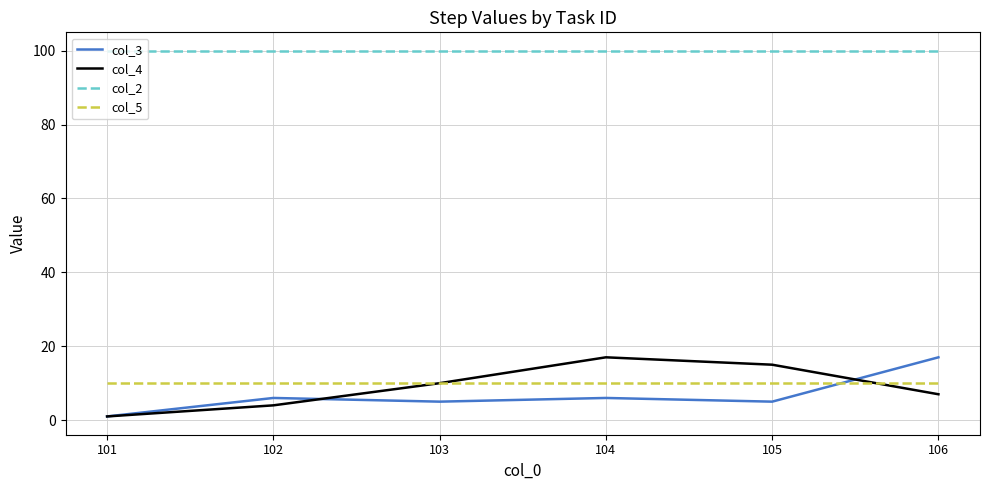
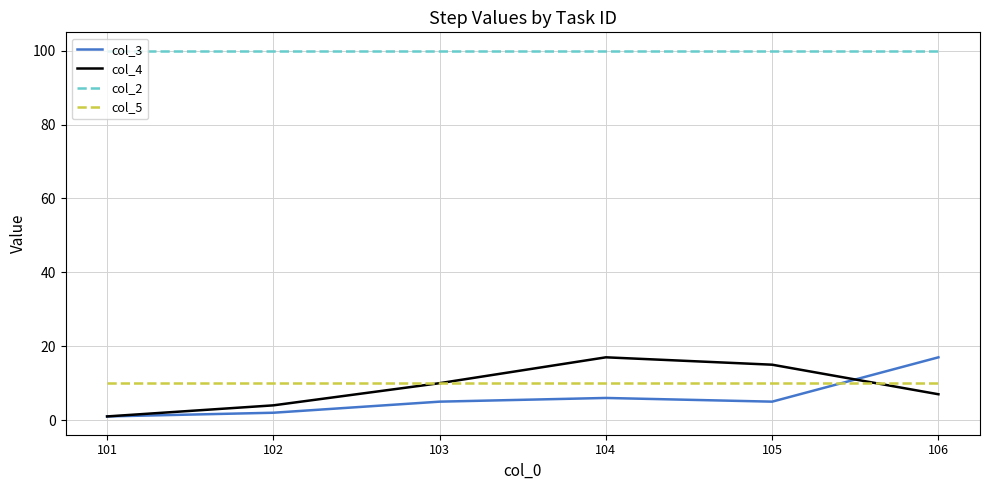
col_3, 102: 6 -> 2
